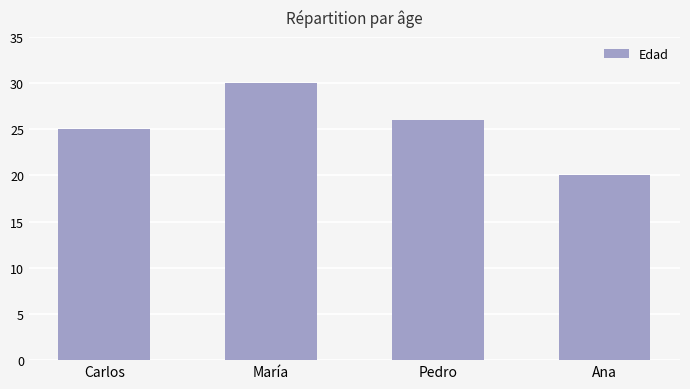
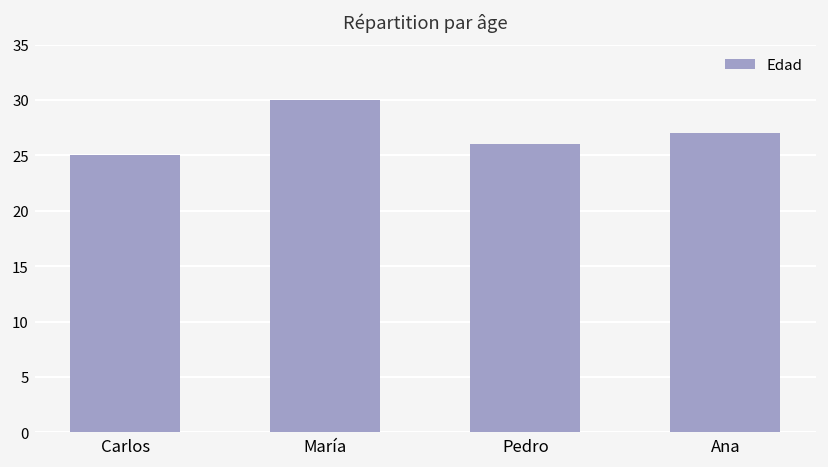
Ana: 20 -> 27
